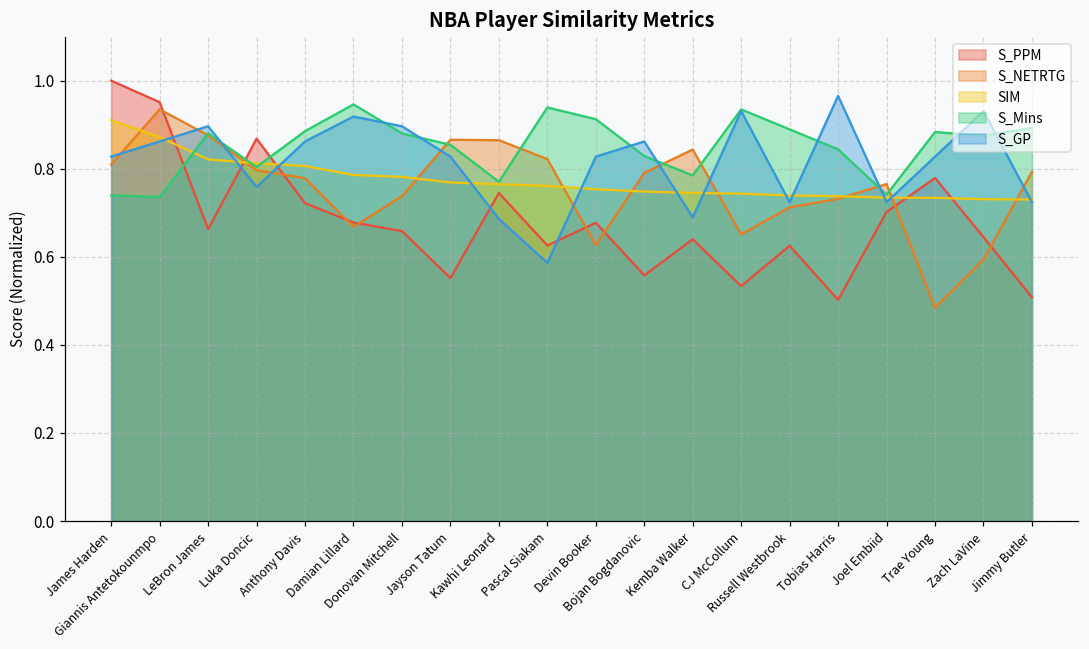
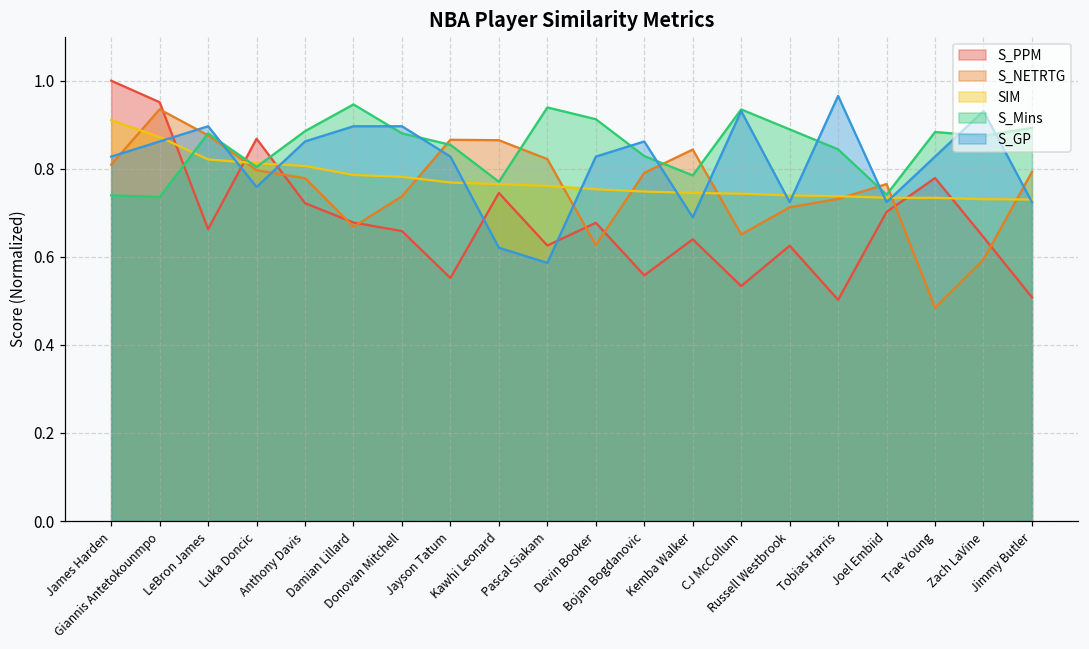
S_GP, Damian Lillard: 0.92 -> 0.90
S_GP, Kawhi Leonard: 0.69 -> 0.62
